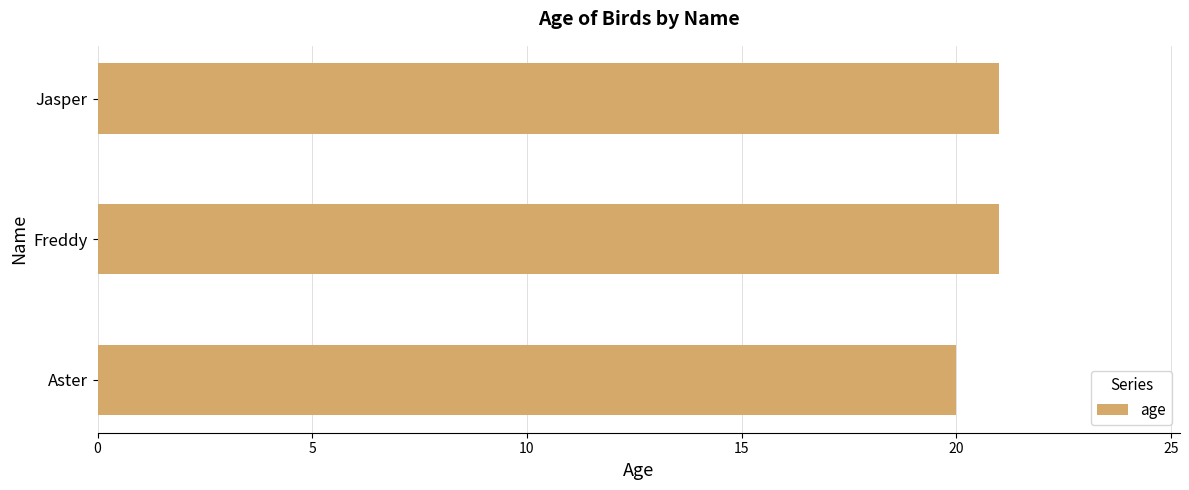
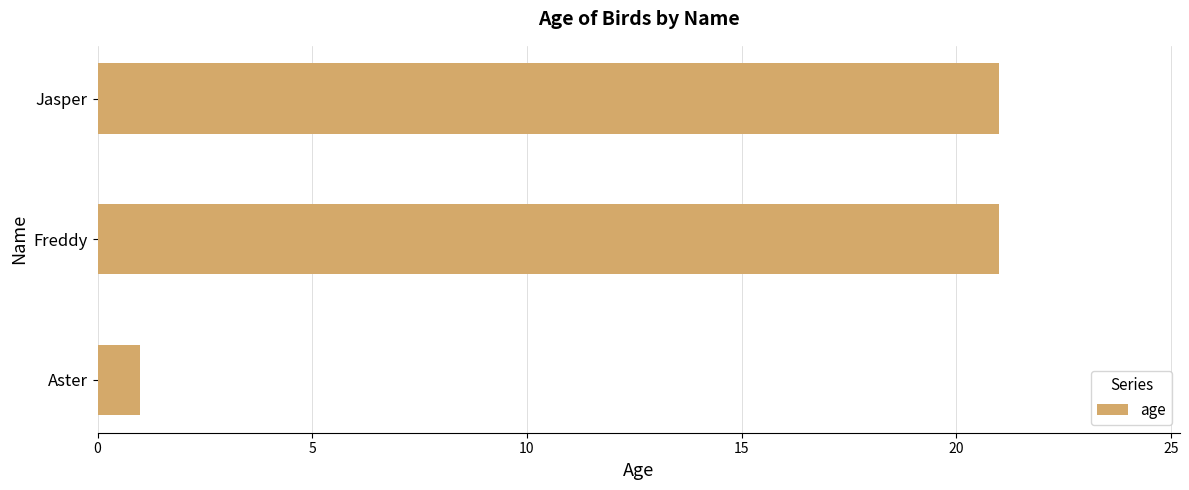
Aster: 20 -> 1
